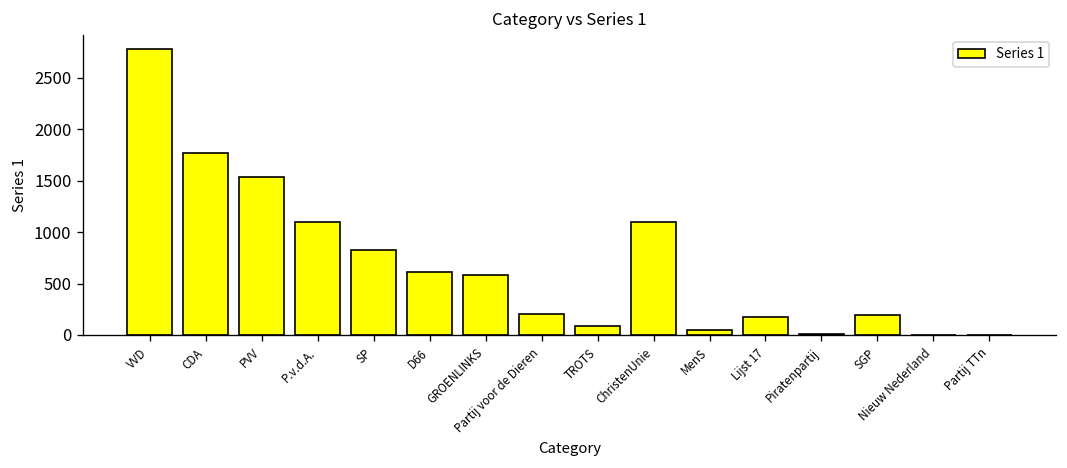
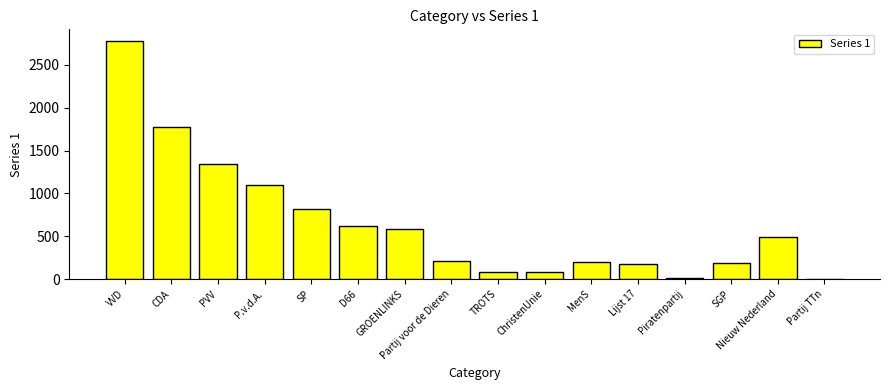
PVV: 1500 -> 1300
ChristenUnie: 1100 -> 100
MenS: 0 -> 200
Nieuw Nederland: 0 -> 500
